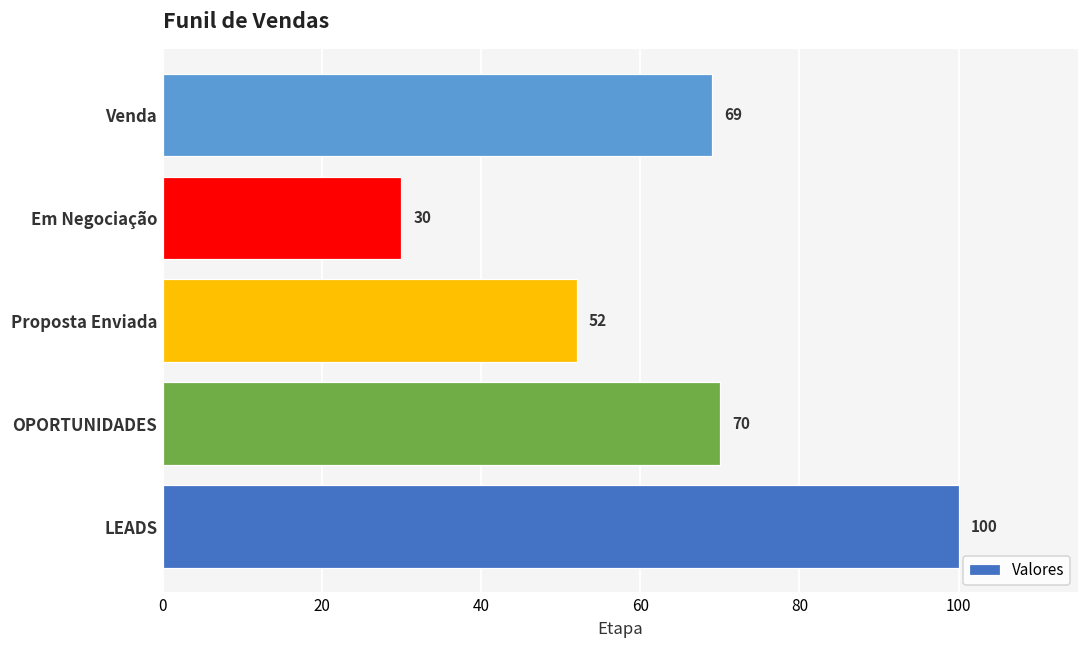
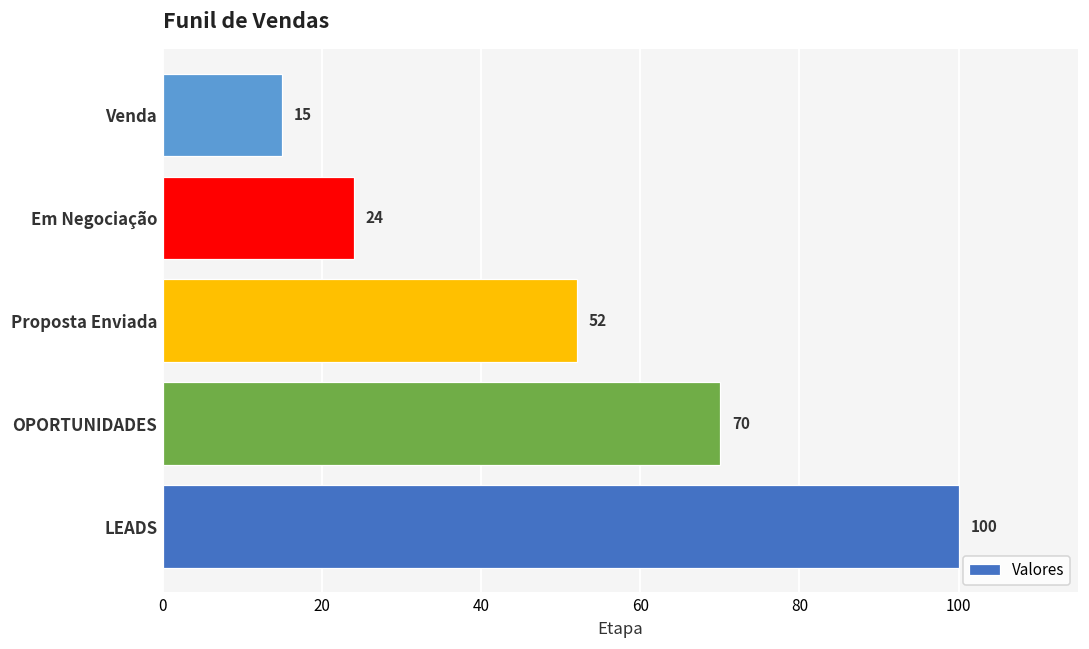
Venda: 69 -> 15
Em Negociação: 30 -> 24
